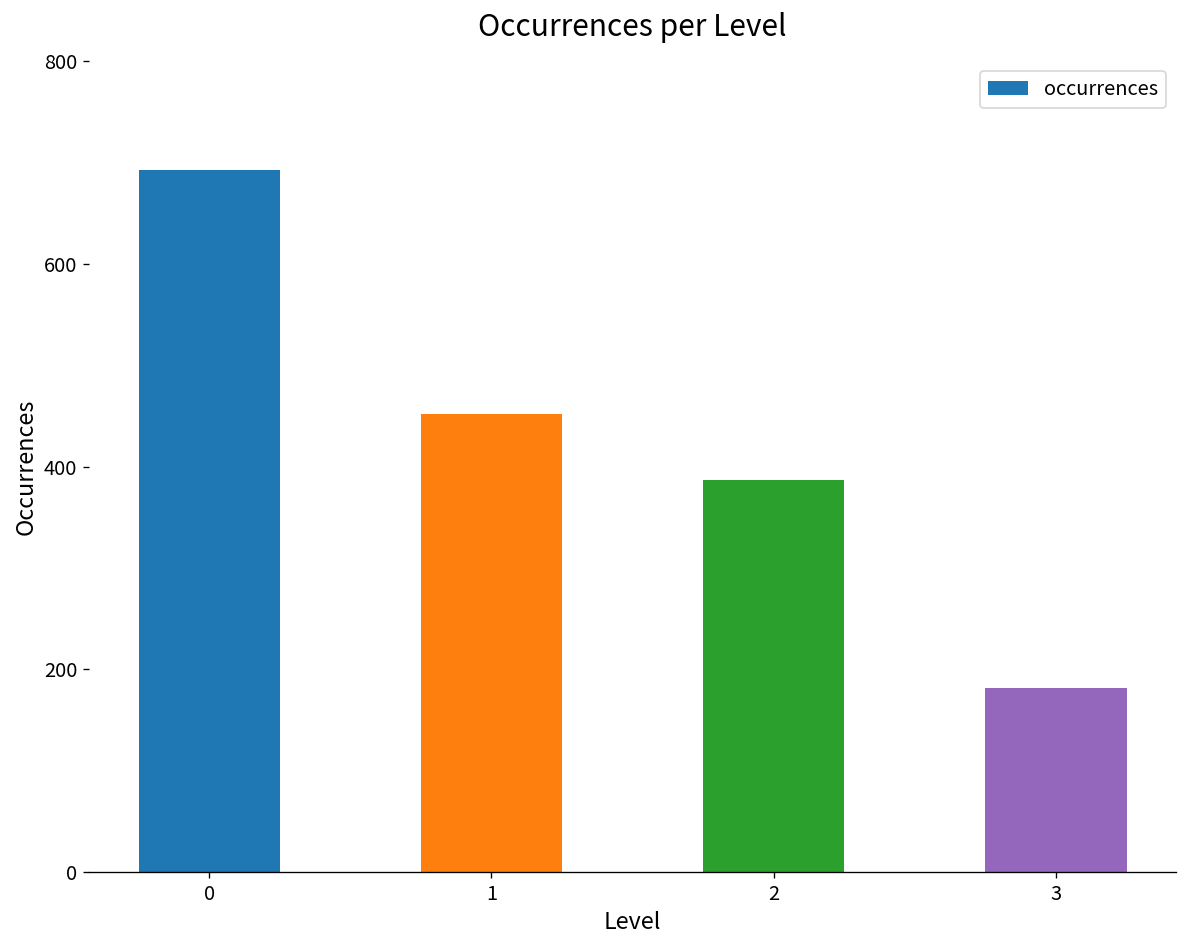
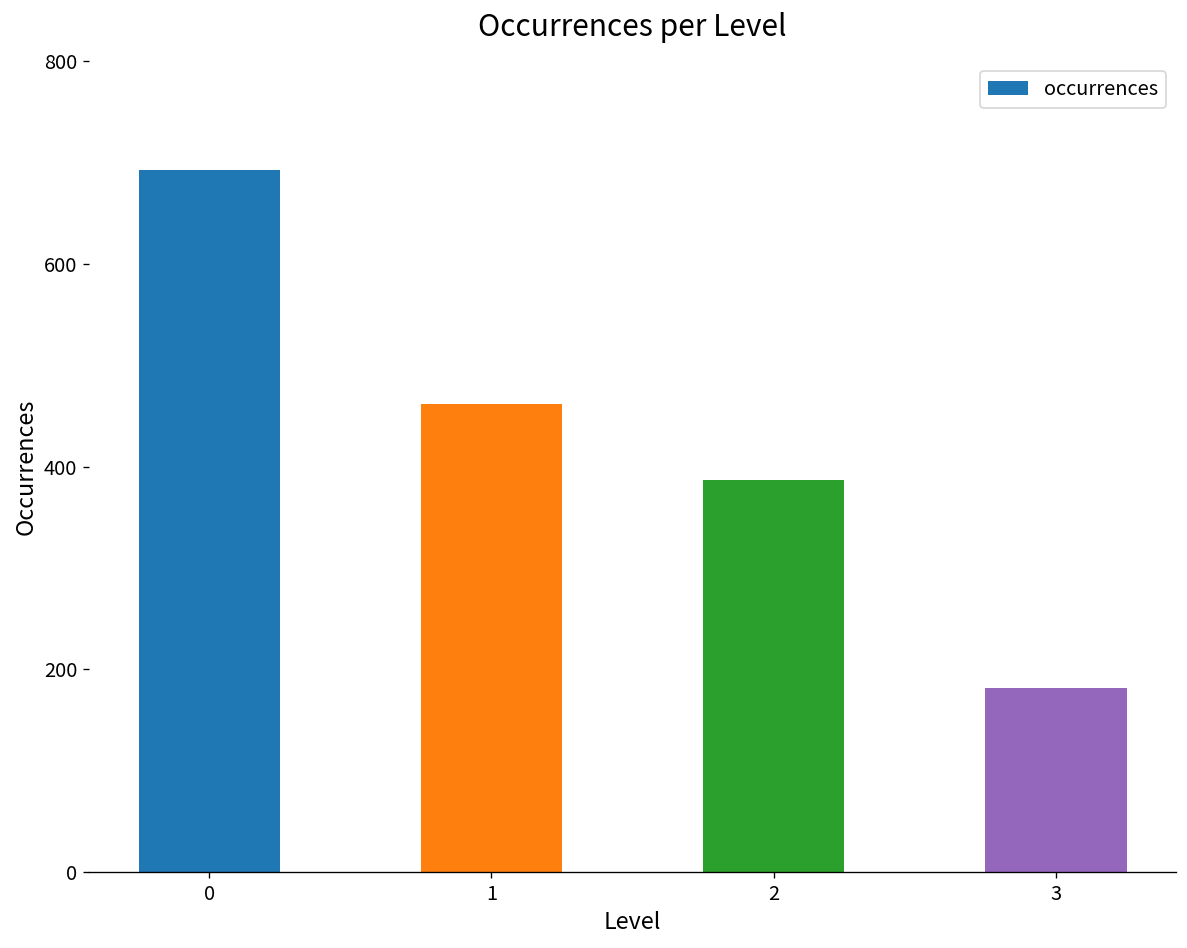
1: 450 -> 460
